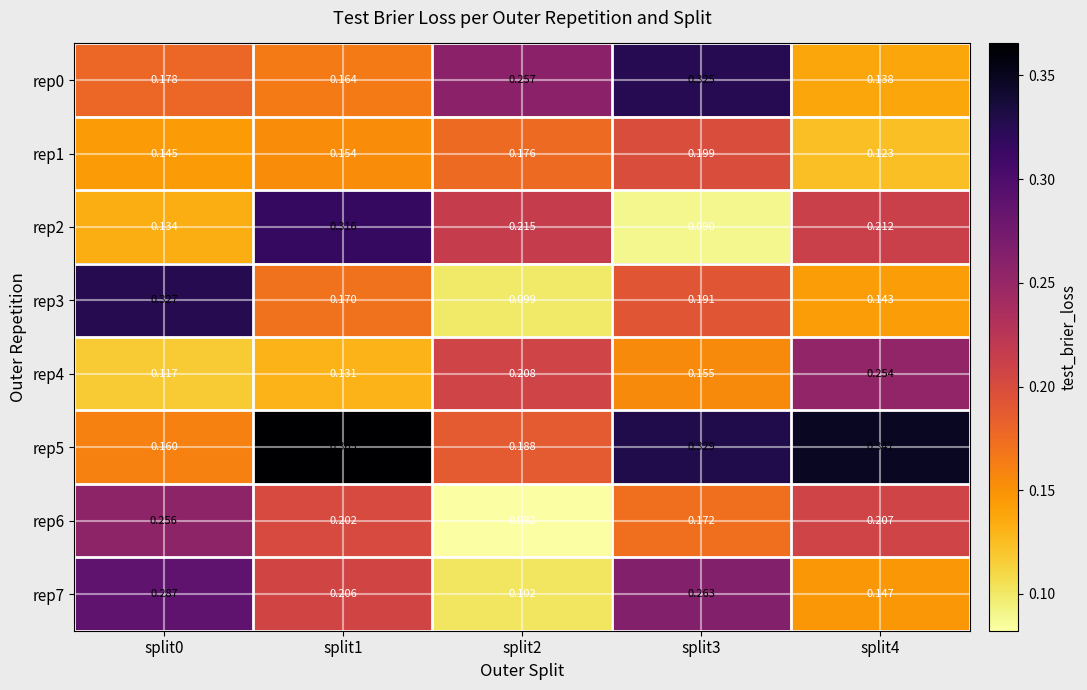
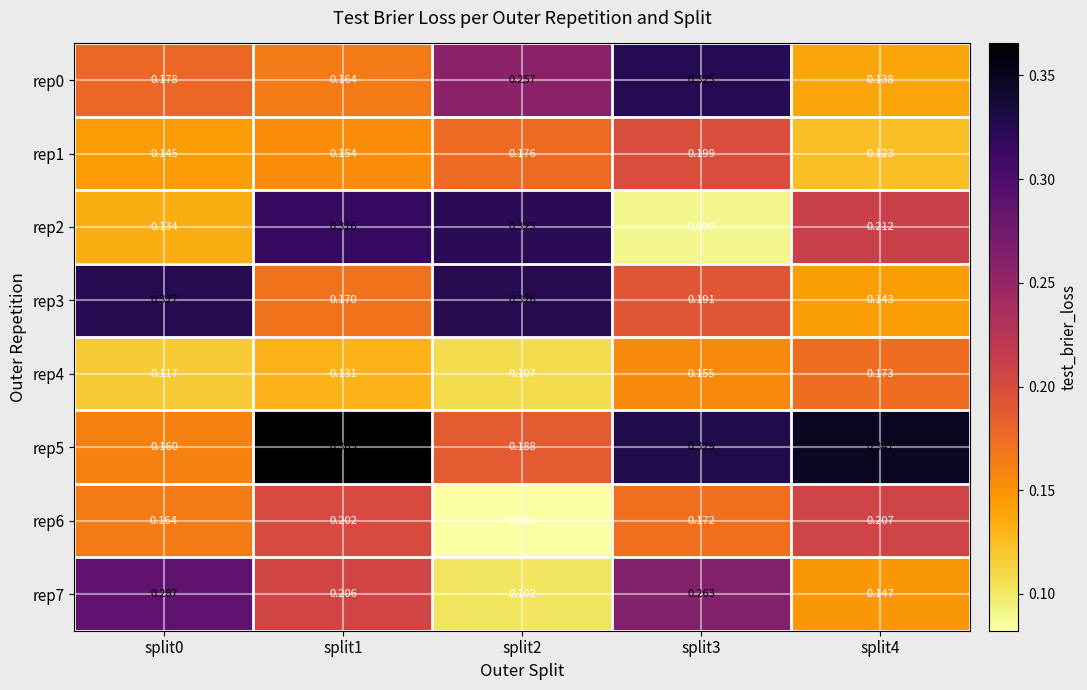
rep2, split2: 0.215 -> 0.323
rep3, split2: 0.099 -> 0.326
rep4, split2: 0.208 -> 0.107
rep4, split4: 0.254 -> 0.173
rep6, split0: 0.256 -> 0.164
